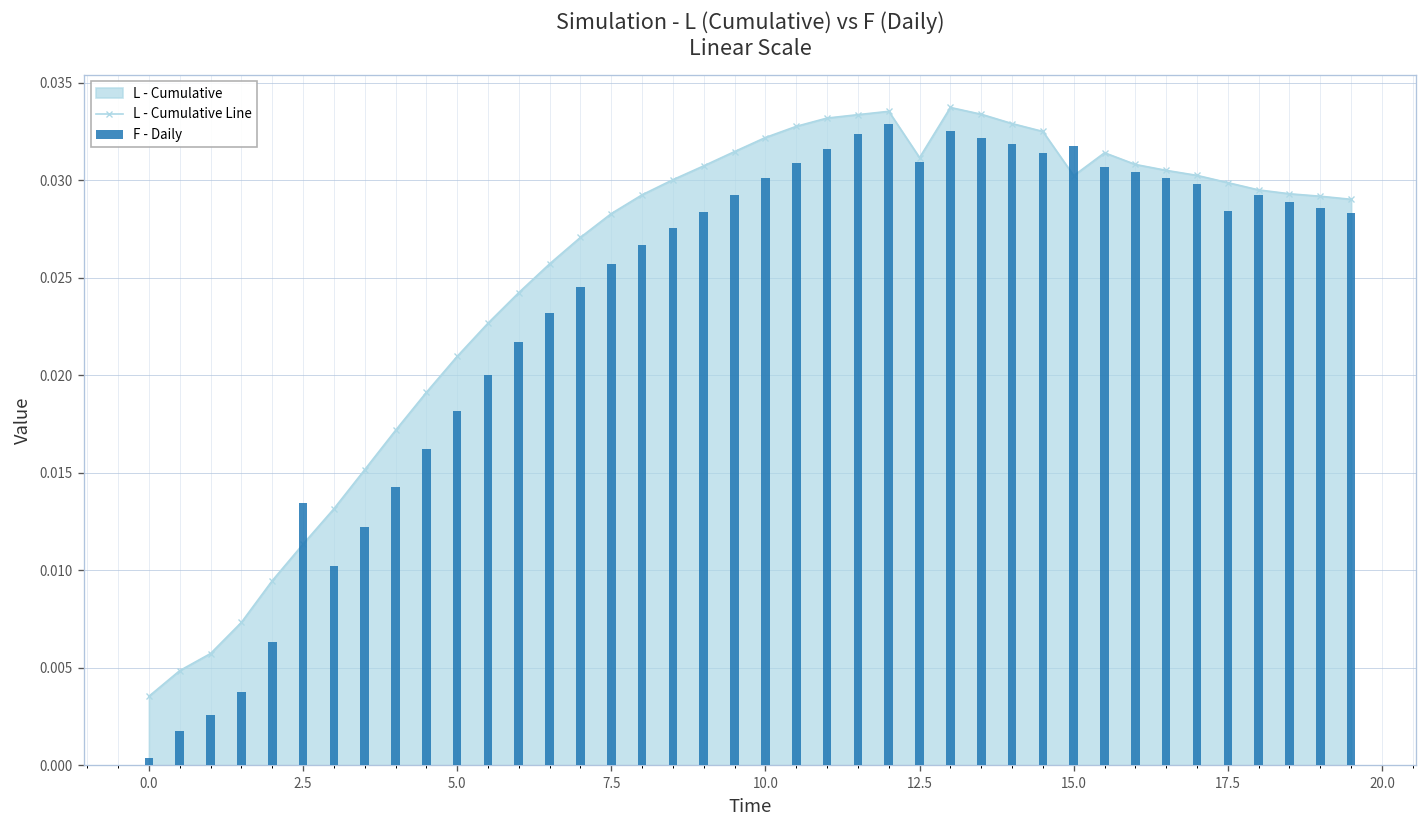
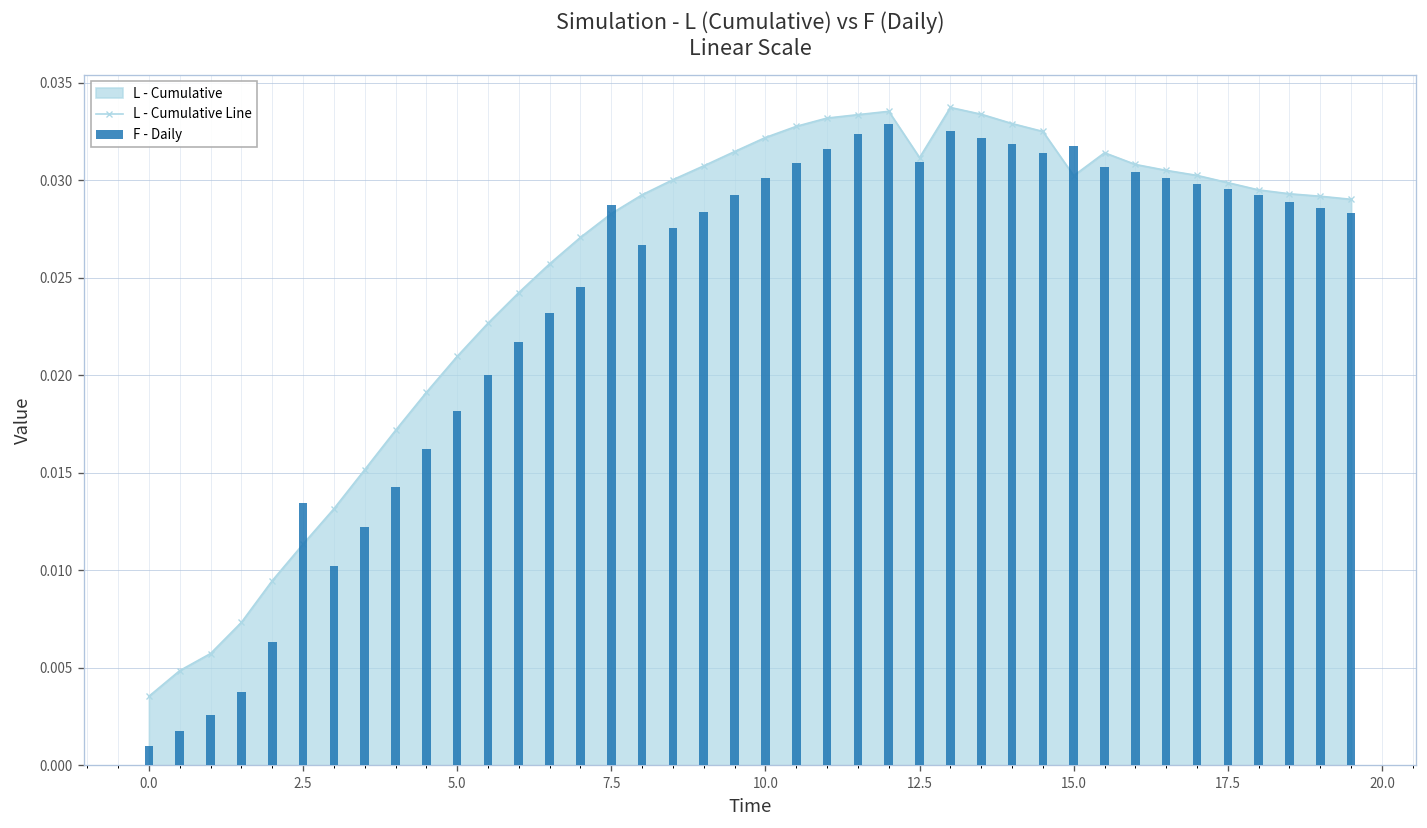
F - Daily, 0.0: 0.0004 -> 0.0010
F - Daily, 7.5: 0.0257 -> 0.0287
F - Daily, 17.5: 0.0284 -> 0.0296
